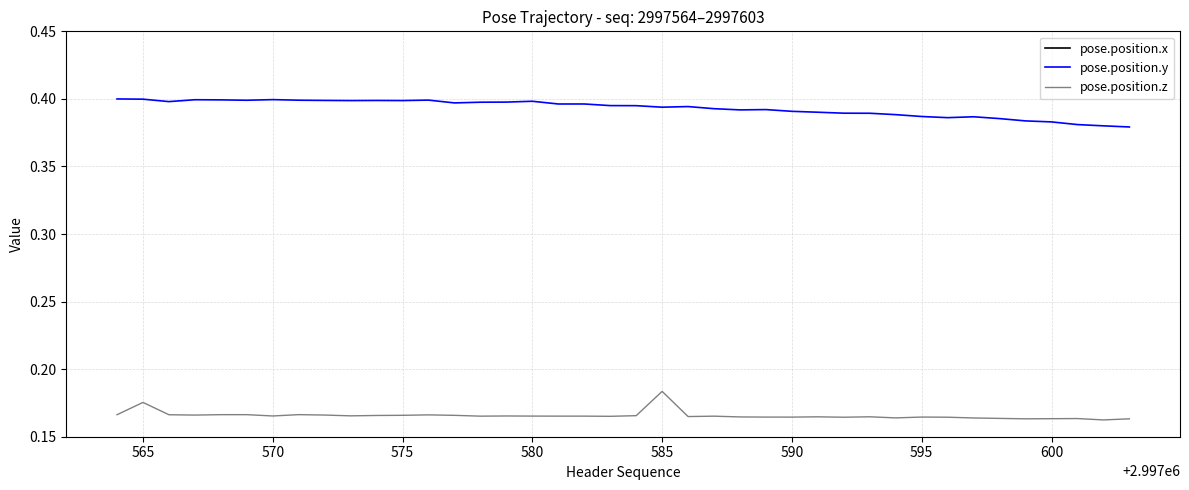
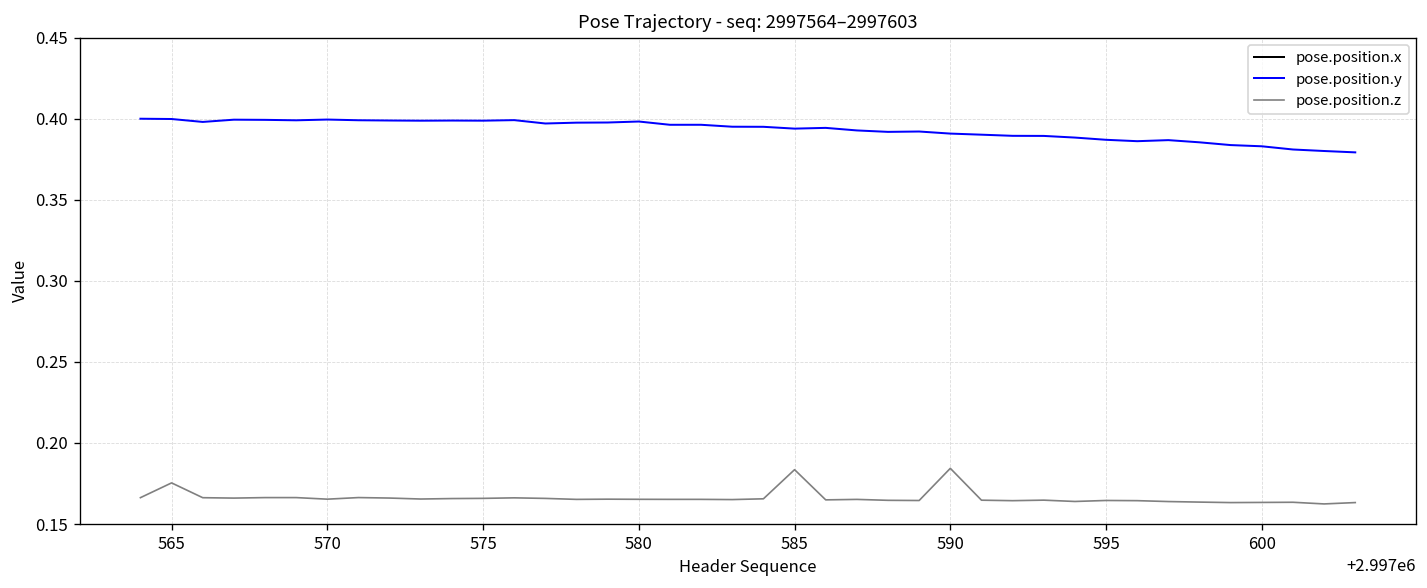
pose.position.z, 590: 0.165 -> 0.184
